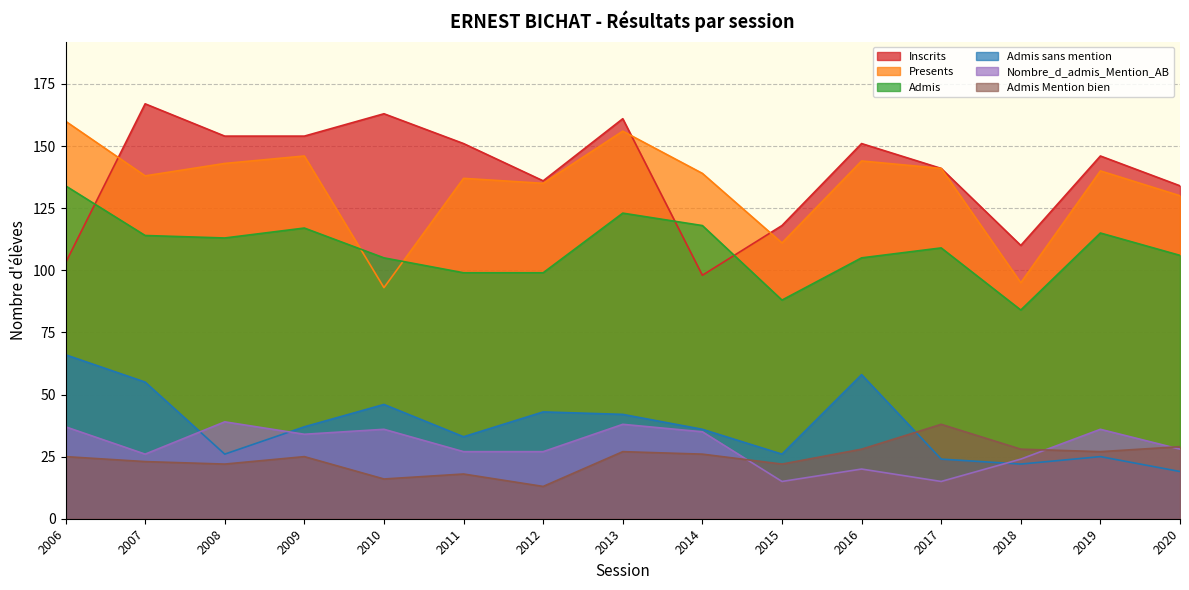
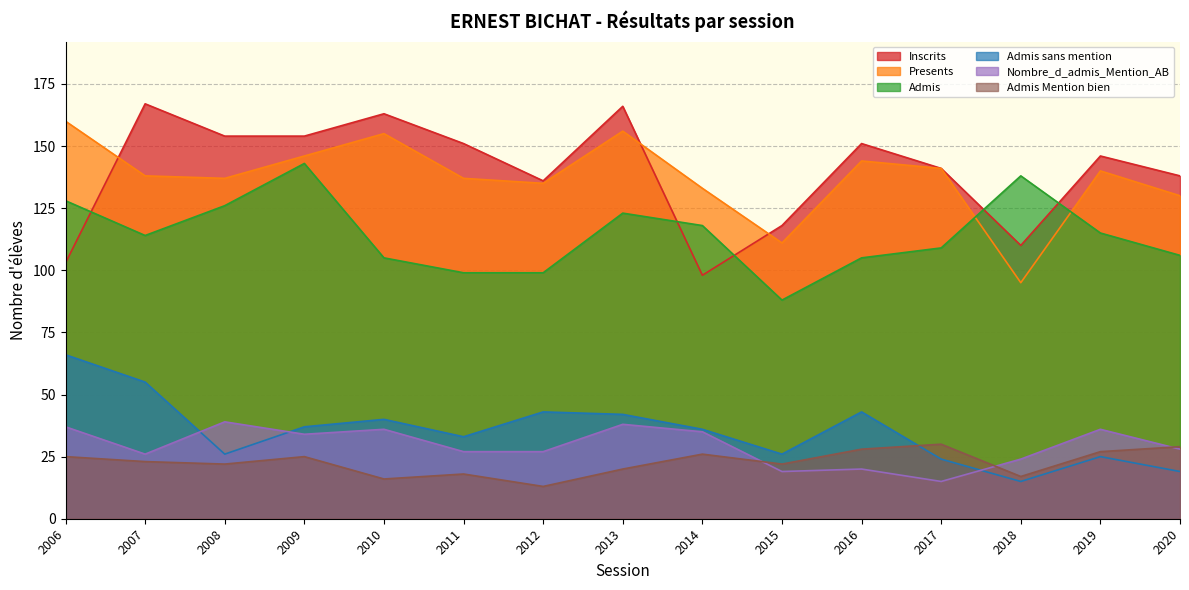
Admis, 2006: 134 -> 128
Presents, 2008: 143 -> 137
Admis, 2008: 113 -> 126
Admis, 2009: 117 -> 143
Presents, 2010: 93 -> 155
Admis sans mention, 2010: 46 -> 40
Inscrits, 2013: 161 -> 166
Admis Mention bien, 2013: 27 -> 20
Presents, 2014: 139 -> 133
Nombre_d_admis_Mention_AB, 2015: 15 -> 19
Admis sans mention, 2016: 58 -> 43
Admis Mention bien, 2017: 38 -> 30
Admis, 2018: 84 -> 138
Admis sans mention, 2018: 22 -> 15
Admis Mention bien, 2018: 28 -> 17
Inscrits, 2020: 134 -> 138
